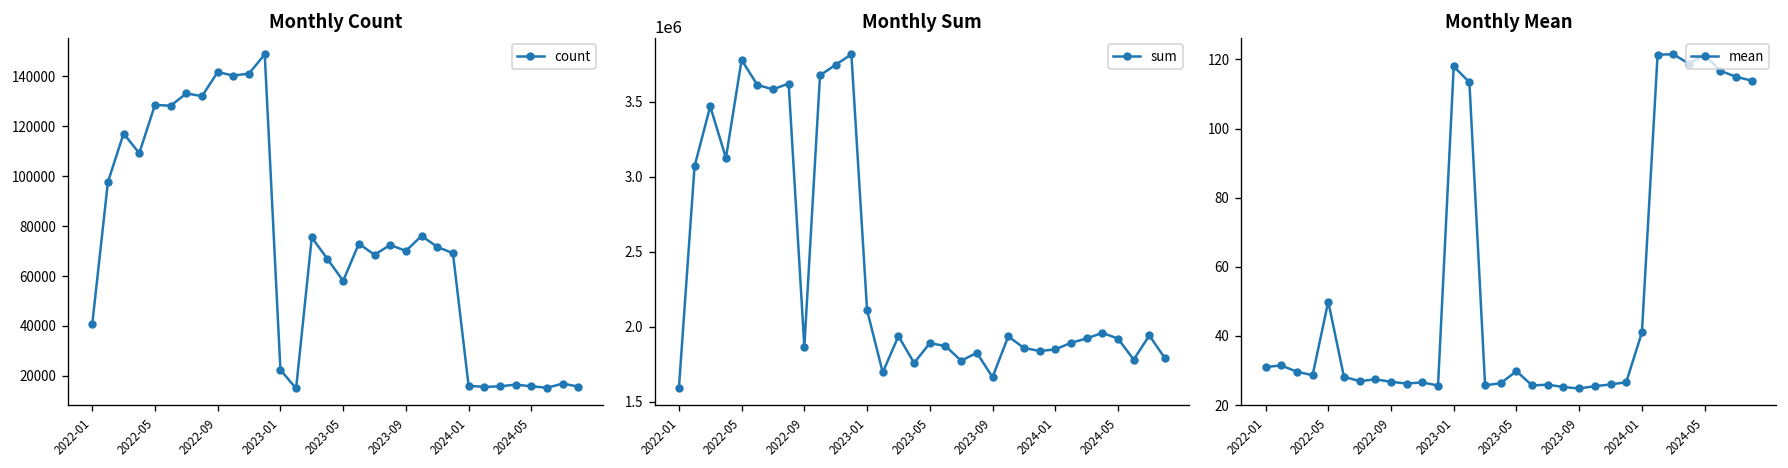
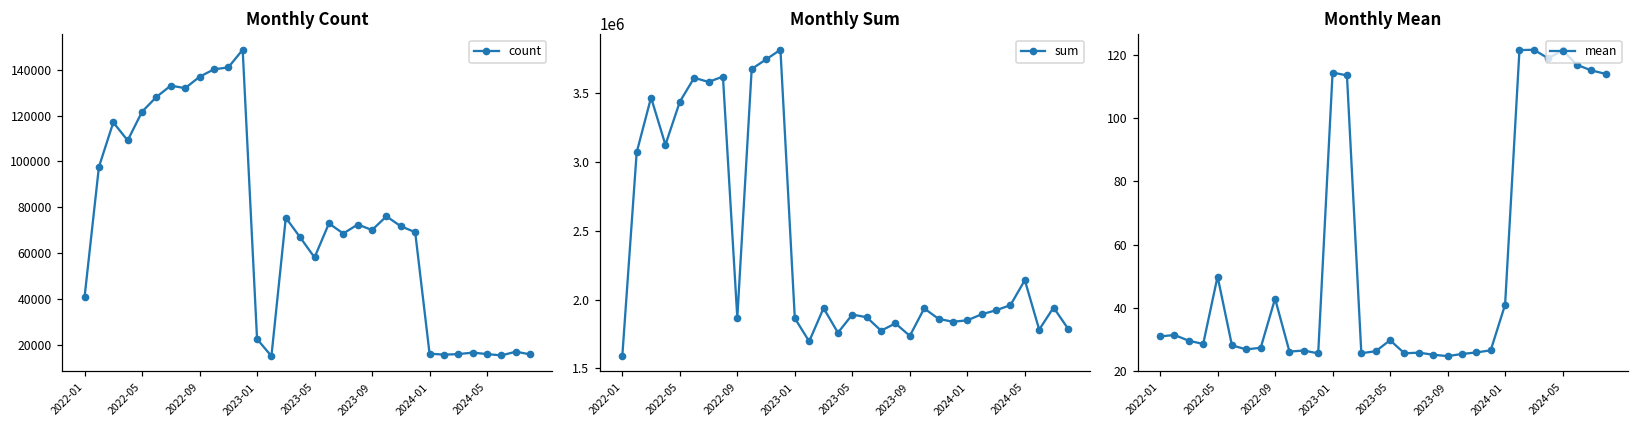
Monthly Count, 2022-05: 129000 -> 122000
Monthly Count, 2022-09: 142000 -> 137000
Monthly Sum, 2022-05: 3780000 -> 3440000
Monthly Sum, 2023-01: 2110000 -> 1860000
Monthly Sum, 2023-09: 1660000 -> 1740000
Monthly Sum, 2024-05: 1920000 -> 2140000
Monthly Mean, 2022-09: 27 -> 43
Monthly Mean, 2023-01: 118 -> 114
